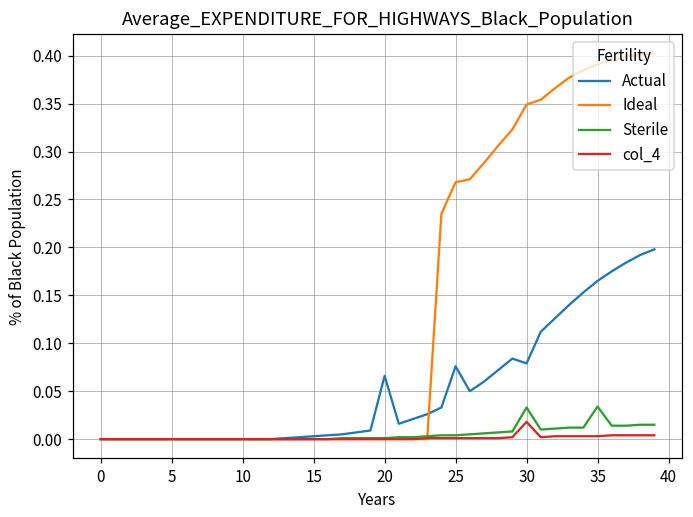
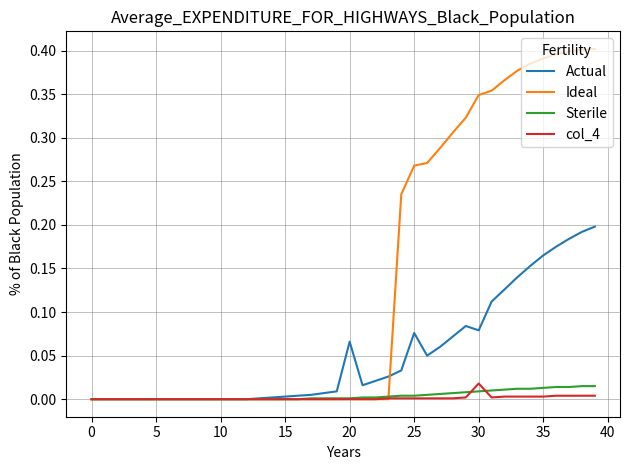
Sterile, 30: 0.03 -> 0.01
Sterile, 35: 0.03 -> 0.01
